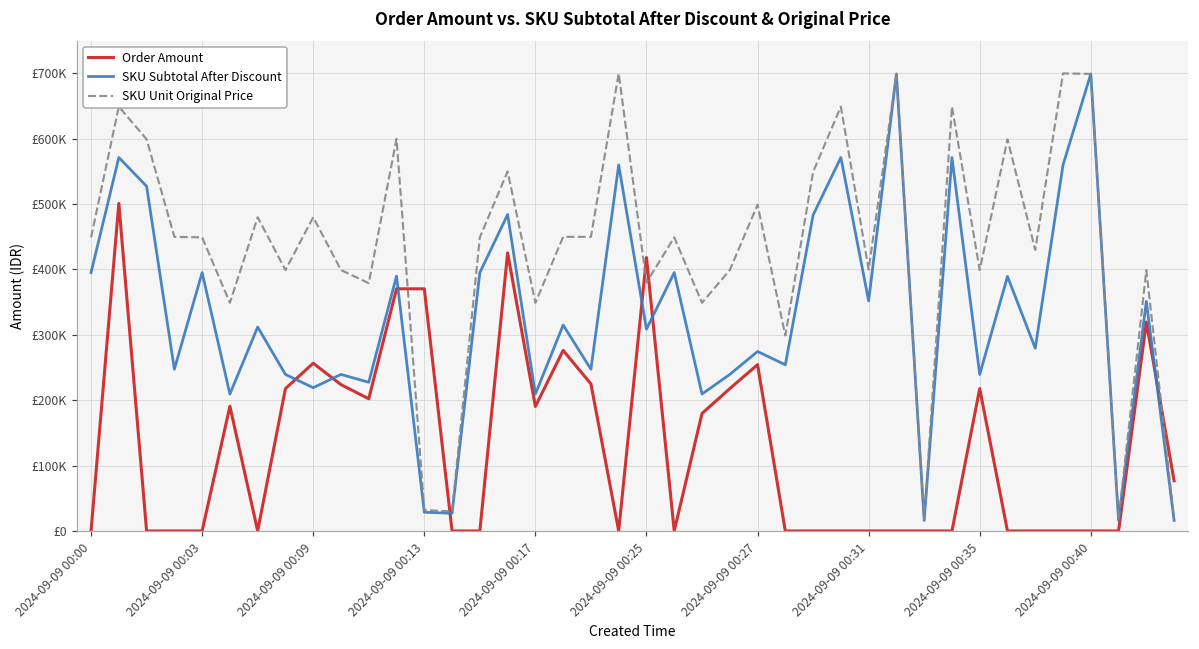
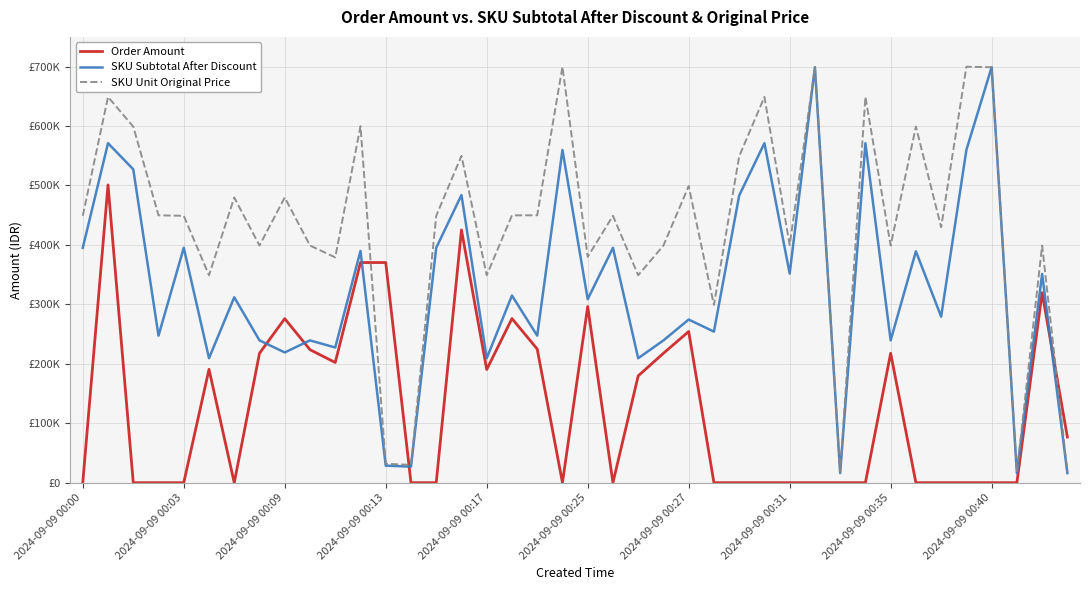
Order Amount, 2024-09-09 00:09: £260000 -> £280000
Order Amount, 2024-09-09 00:25: £420000 -> £300000
